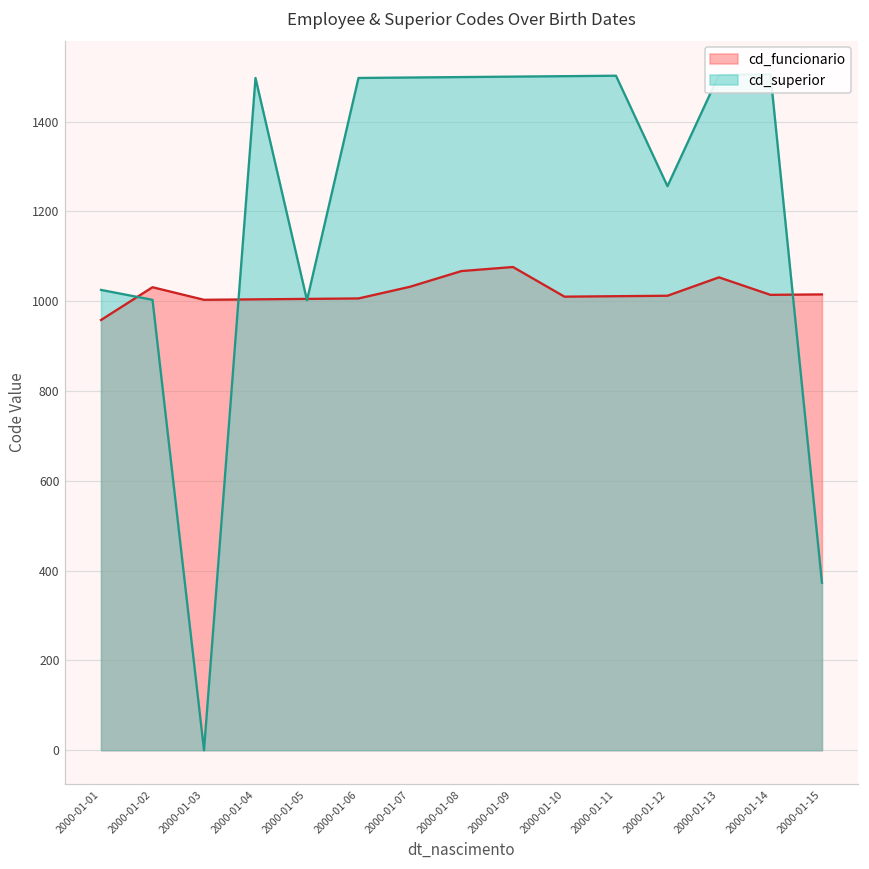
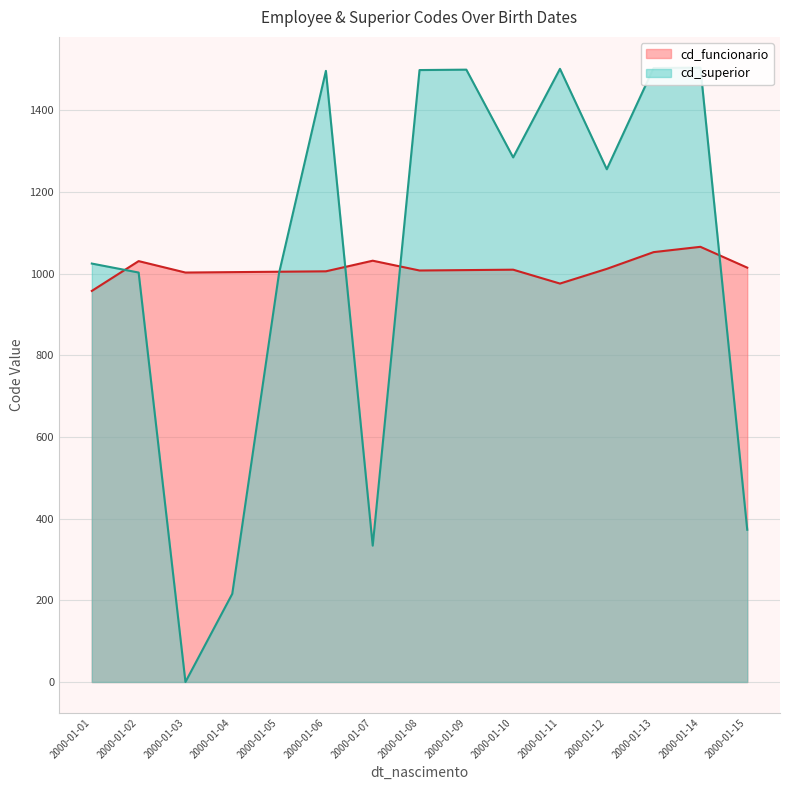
cd_superior, 2000-01-04: 1500 -> 220
cd_superior, 2000-01-07: 1500 -> 330
cd_funcionario, 2000-01-08: 1070 -> 1010
cd_funcionario, 2000-01-09: 1080 -> 1010
cd_superior, 2000-01-10: 1500 -> 1290
cd_funcionario, 2000-01-11: 1010 -> 980
cd_funcionario, 2000-01-14: 1010 -> 1070
